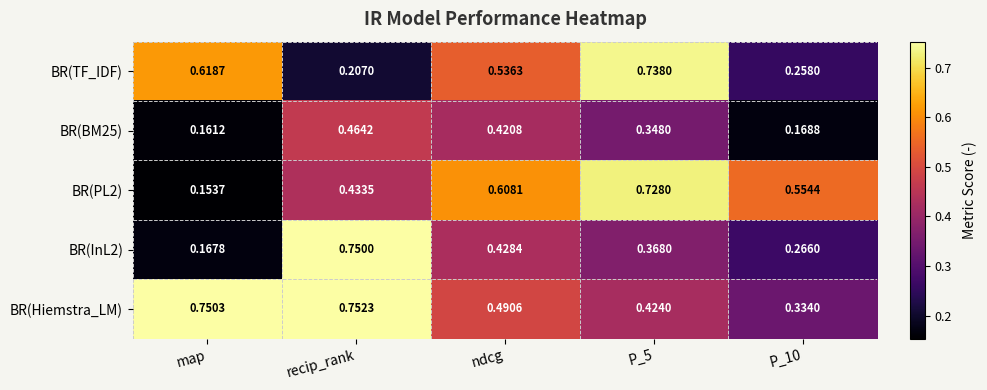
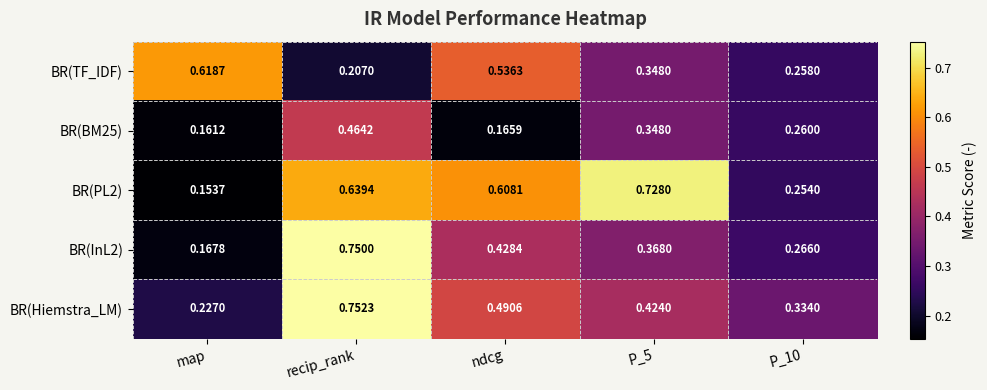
BR(TF_IDF), P_5: 0.7380 -> 0.3480
BR(BM25), ndcg: 0.4208 -> 0.1659
BR(BM25), P_10: 0.1688 -> 0.2600
BR(PL2), recip_rank: 0.4335 -> 0.6394
BR(PL2), P_10: 0.5544 -> 0.2540
BR(Hiemstra_LM), map: 0.7503 -> 0.2270
